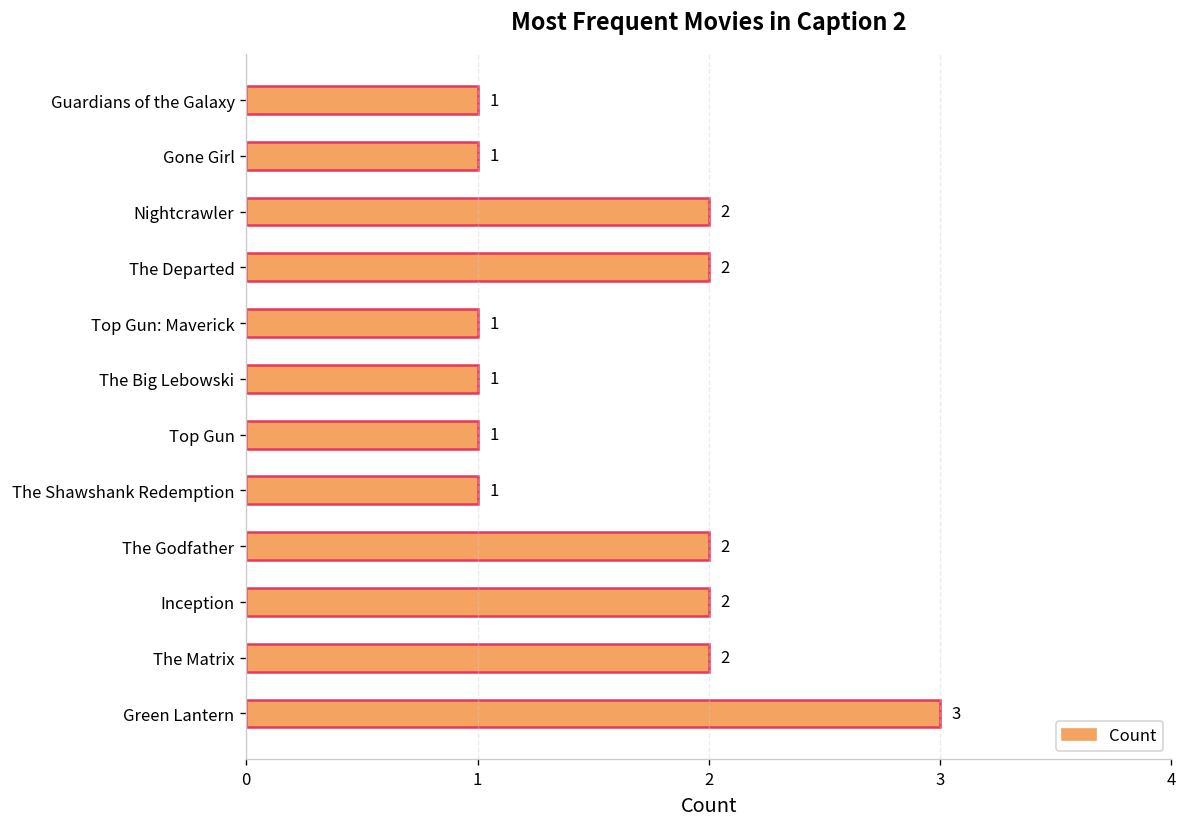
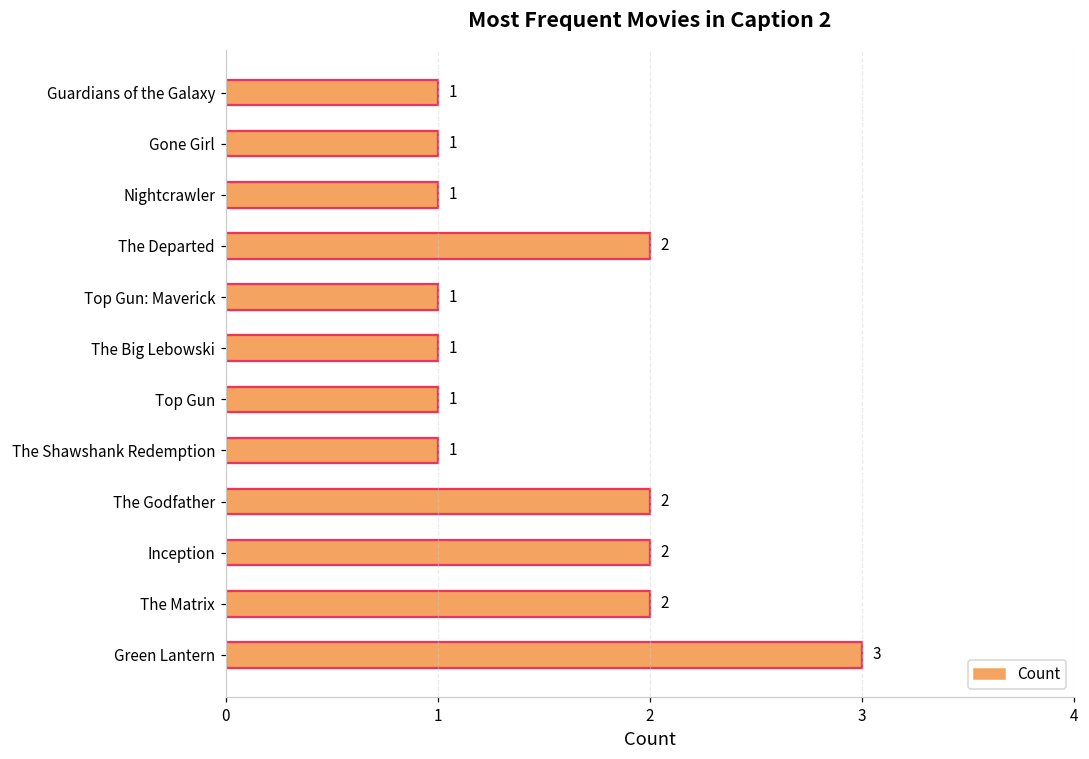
Nightcrawler: 2 -> 1
